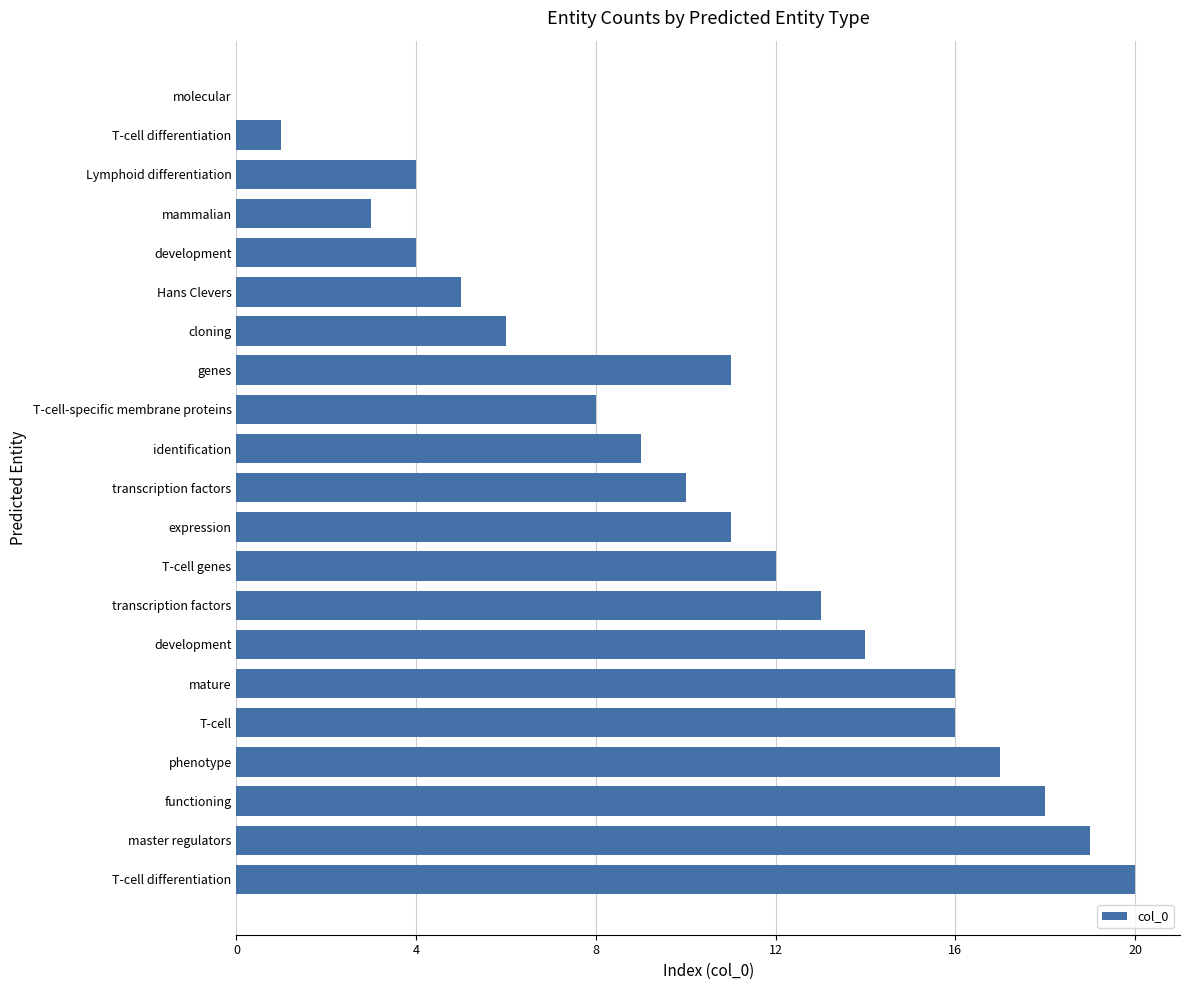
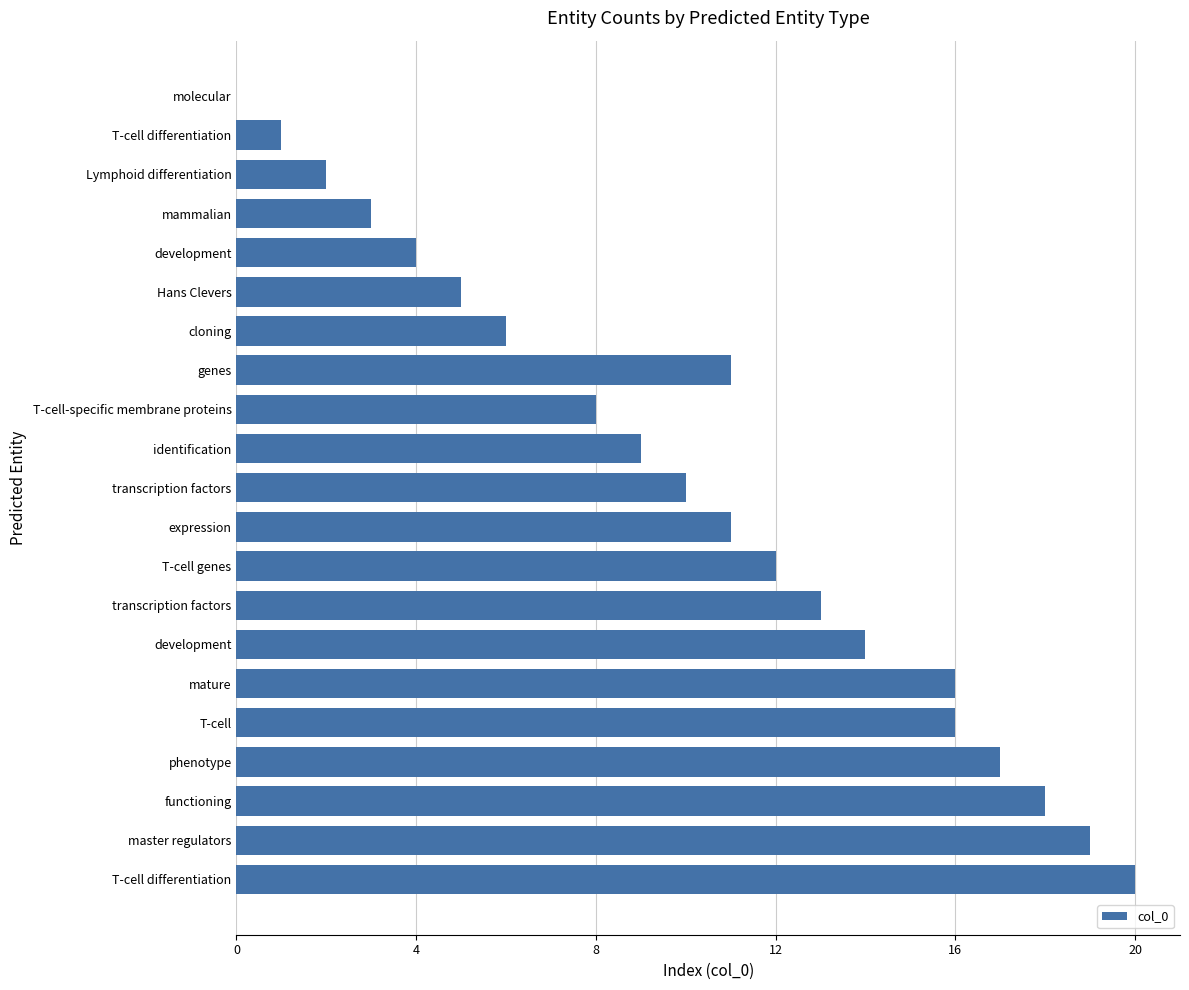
Lymphoid differentiation: 4 -> 2
